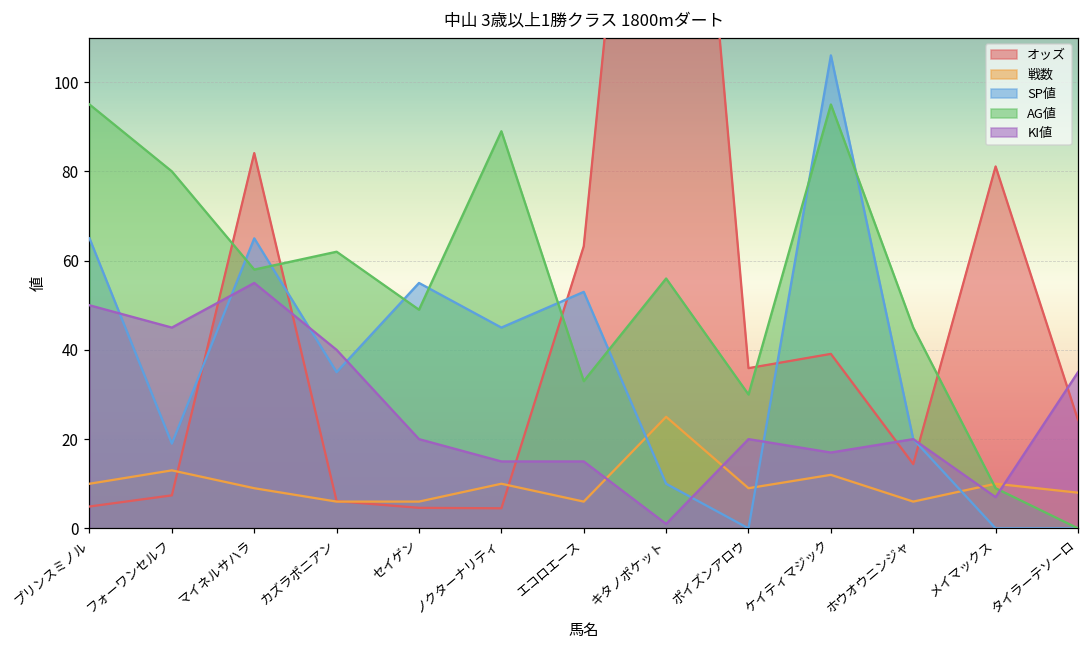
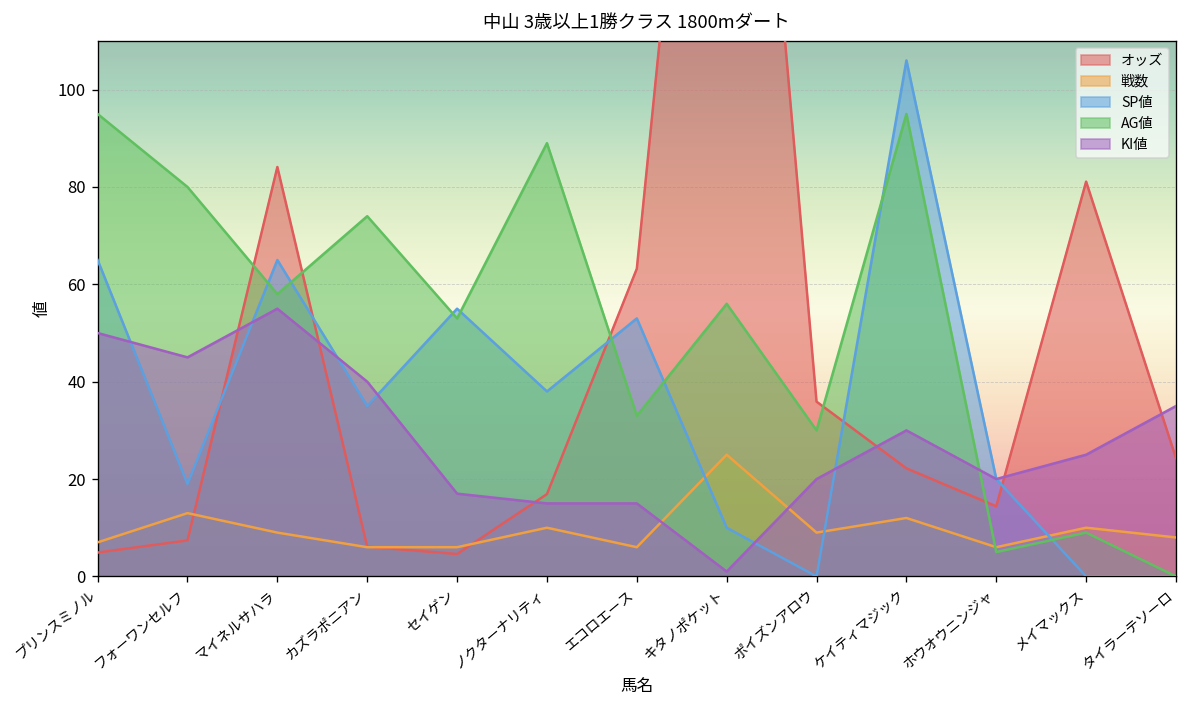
戦数, プリンスミノル: 10 -> 7
AG値, カズラポニアン: 62 -> 74
AG値, セイゲン: 49 -> 53
KI値, セイゲン: 20 -> 17
オッズ, ノクターナリティ: 5 -> 17
SP値, ノクターナリティ: 45 -> 38
オッズ, ケイティマジック: 39 -> 22
KI値, ケイティマジック: 17 -> 30
AG値, ホウオウニンジャ: 45 -> 5
KI値, メイマックス: 7 -> 25
